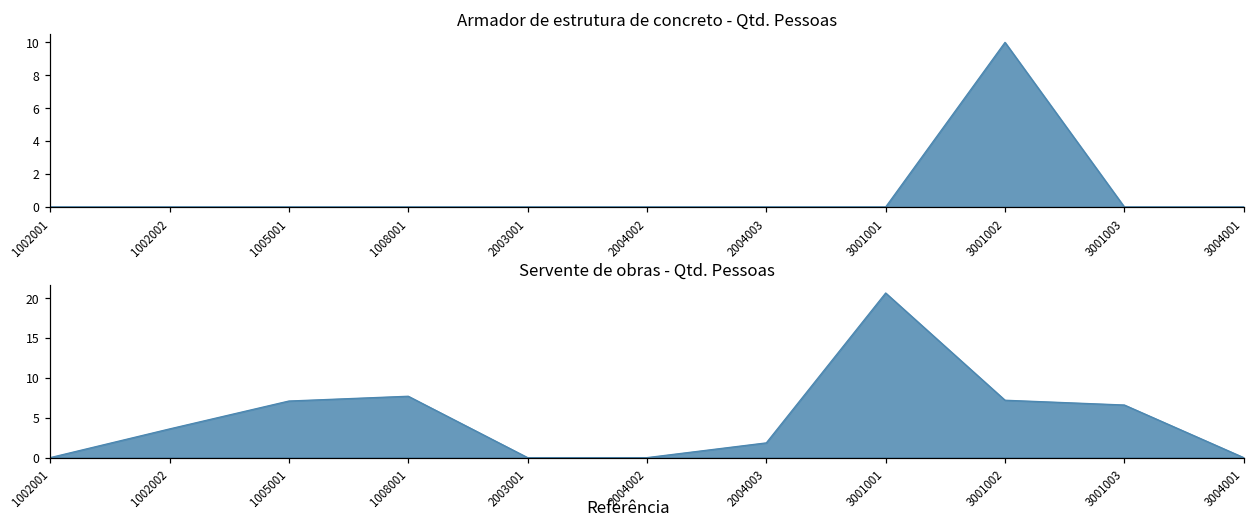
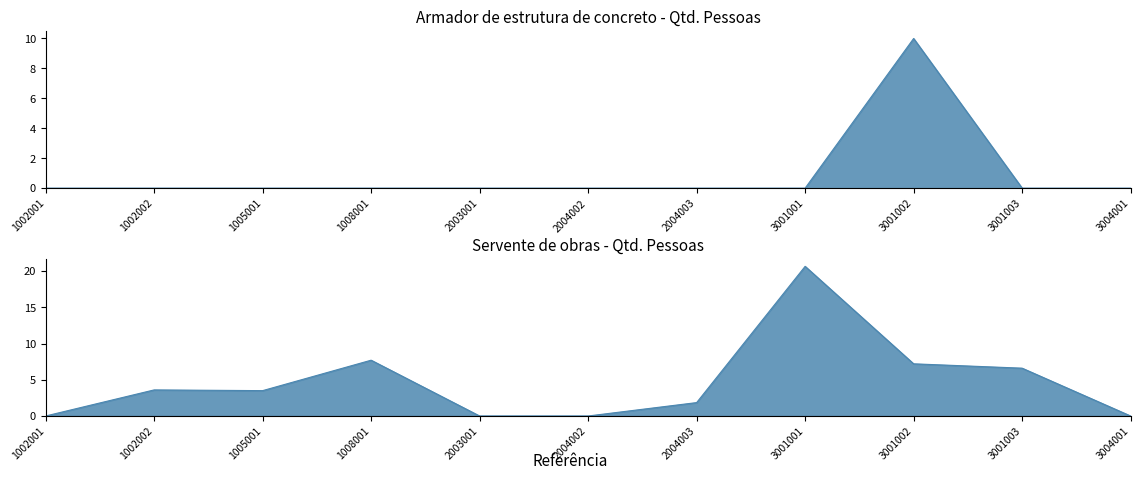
Servente de obras - Qtd. Pessoas, 1005001: 7 -> 4
